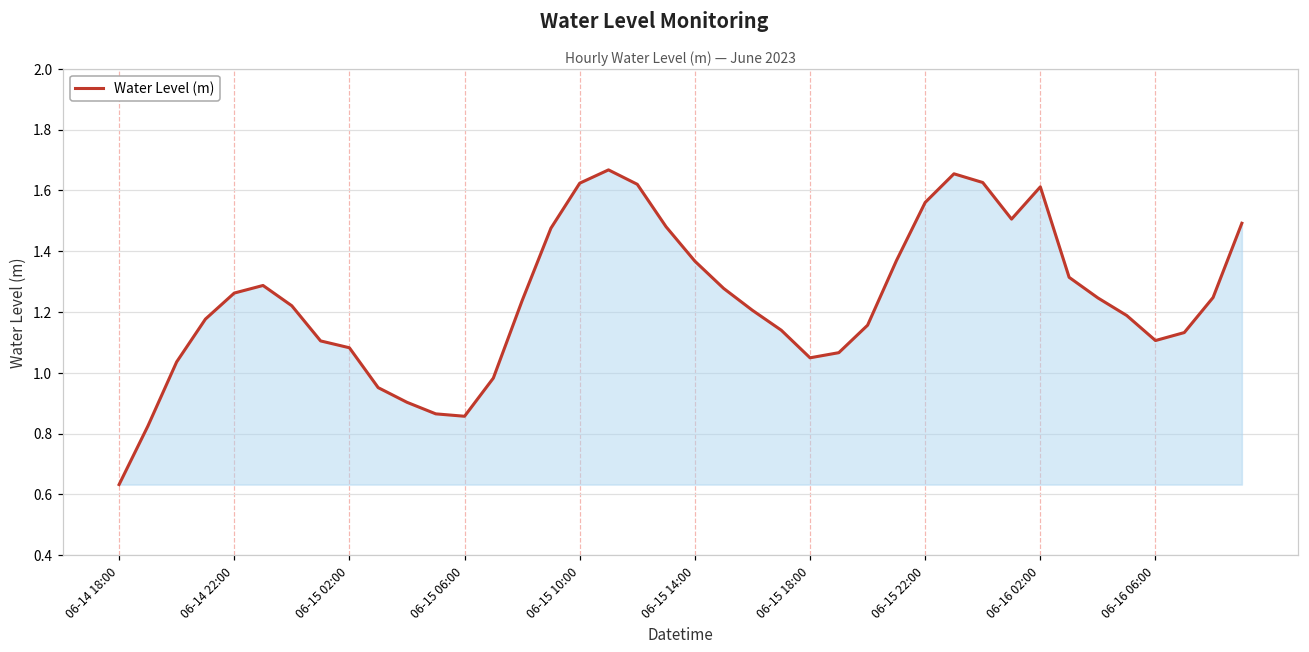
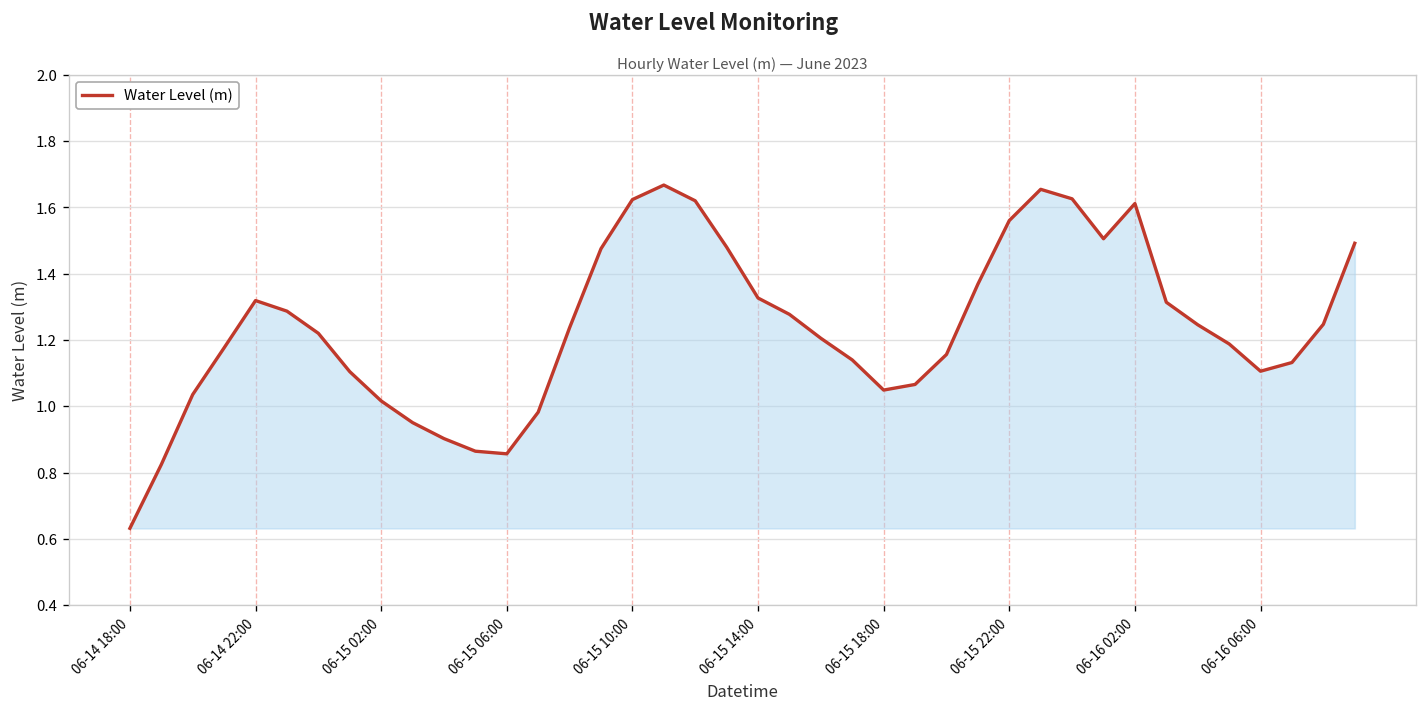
06-14 22:00: 1.26 -> 1.32
06-15 02:00: 1.08 -> 1.02
06-15 14:00: 1.37 -> 1.33
